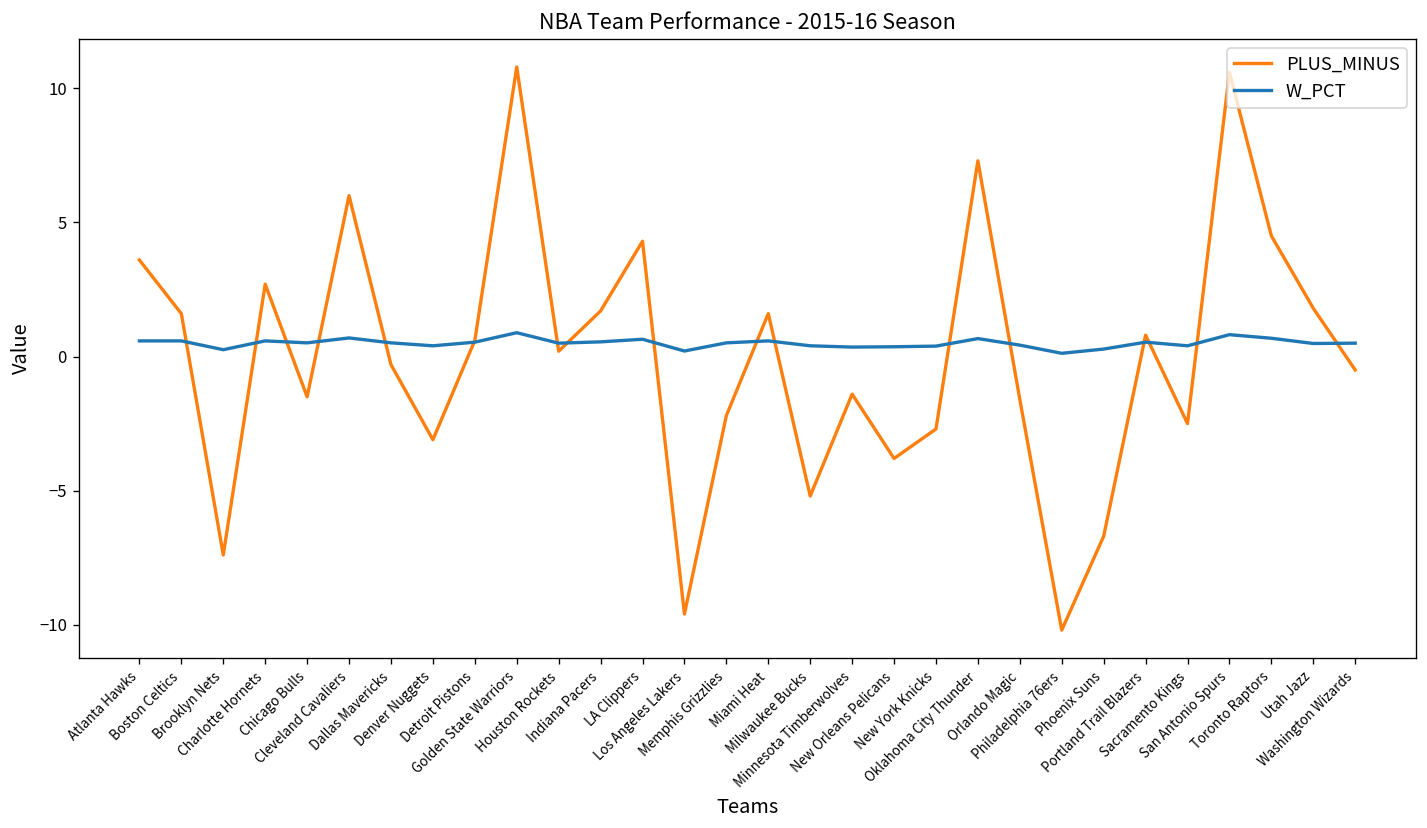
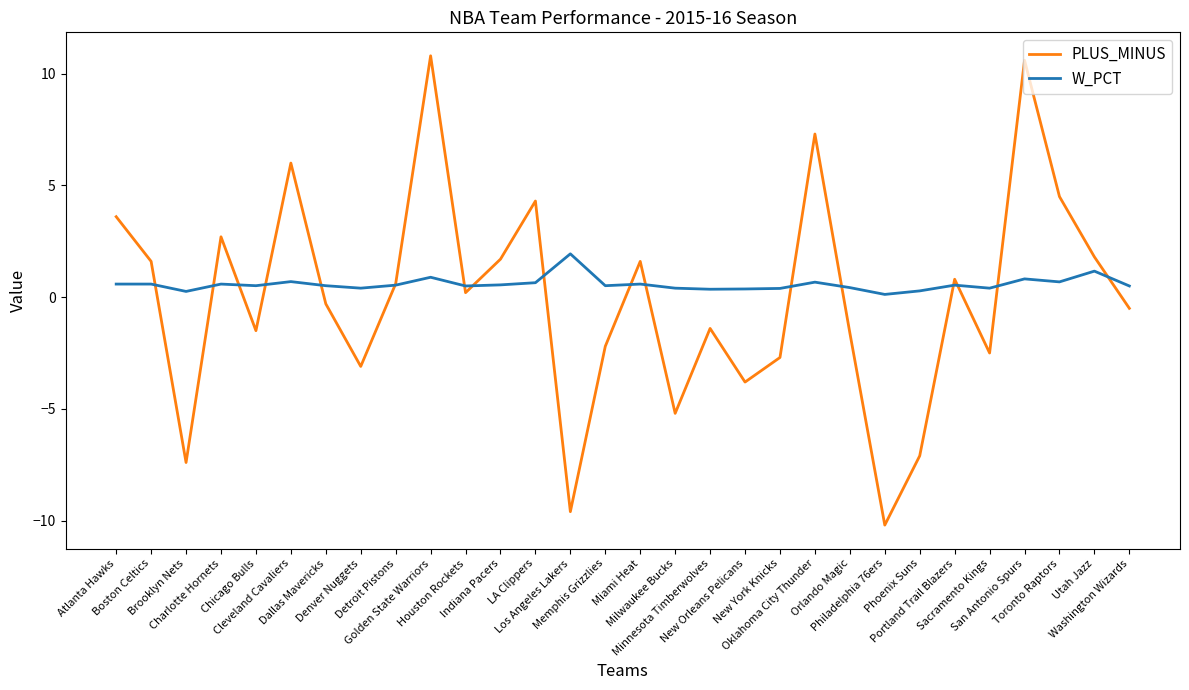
W_PCT, Los Angeles Lakers: 0.2 -> 1.9
PLUS_MINUS, Phoenix Suns: -6.7 -> -7.1
W_PCT, Utah Jazz: 0.5 -> 1.2
